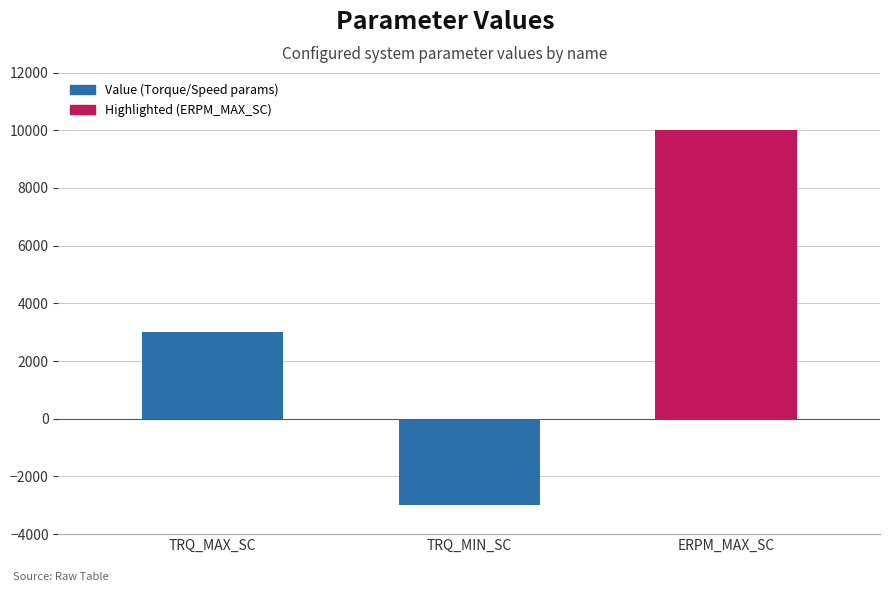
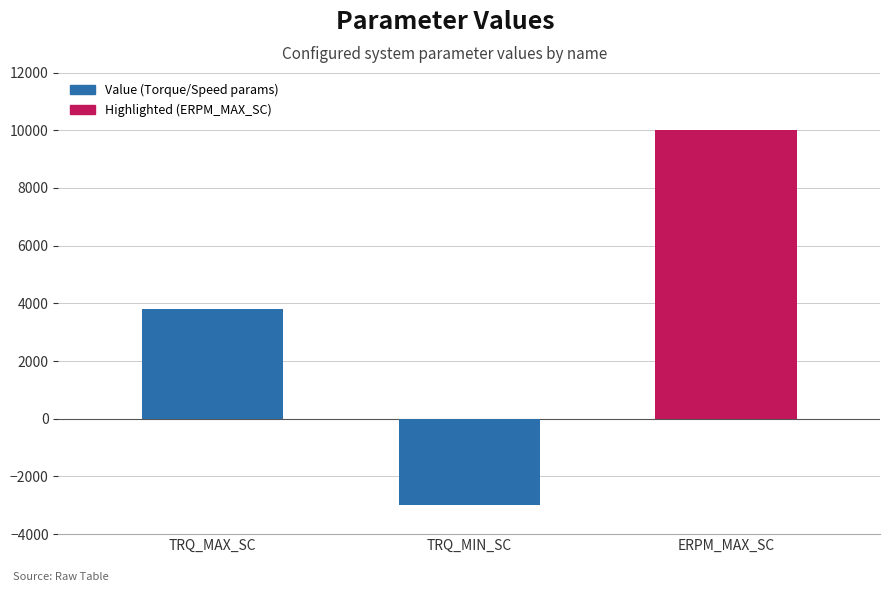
TRQ_MAX_SC: 3000 -> 3800
